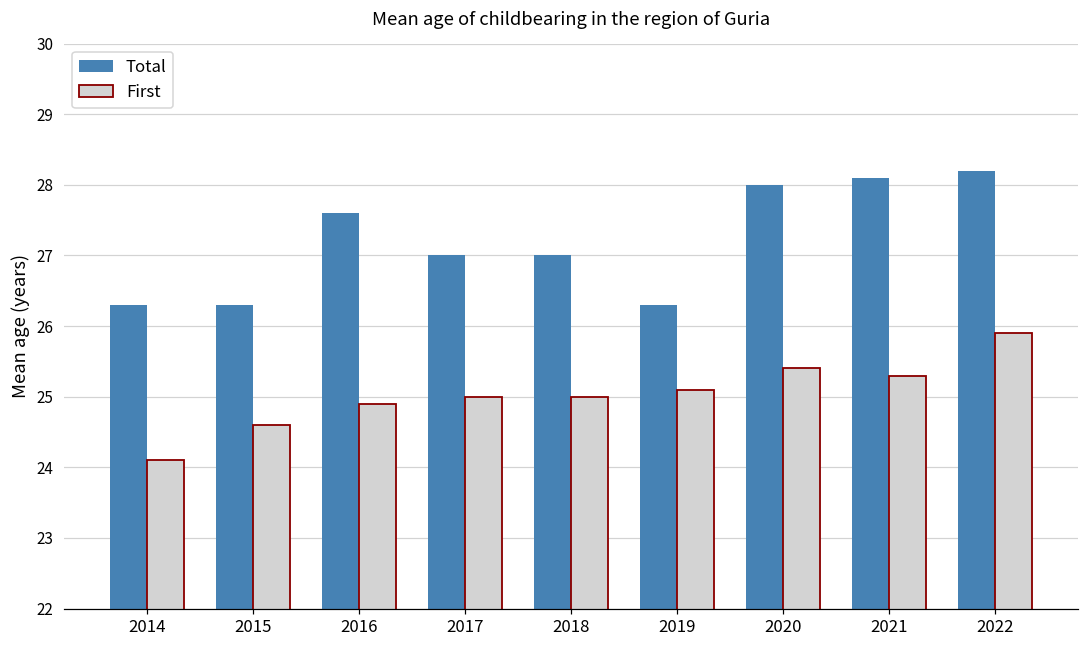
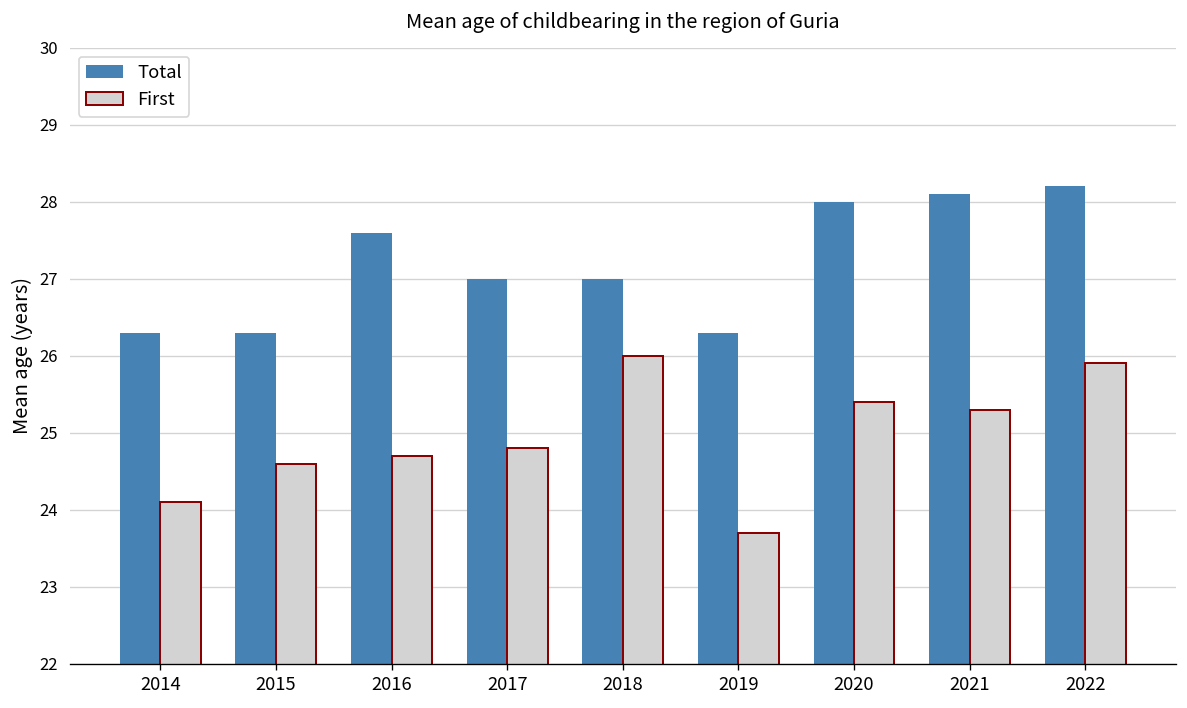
First, 2016: 24.9 -> 24.7
First, 2017: 25.0 -> 24.8
First, 2018: 25 -> 26
First, 2019: 25.1 -> 23.7
